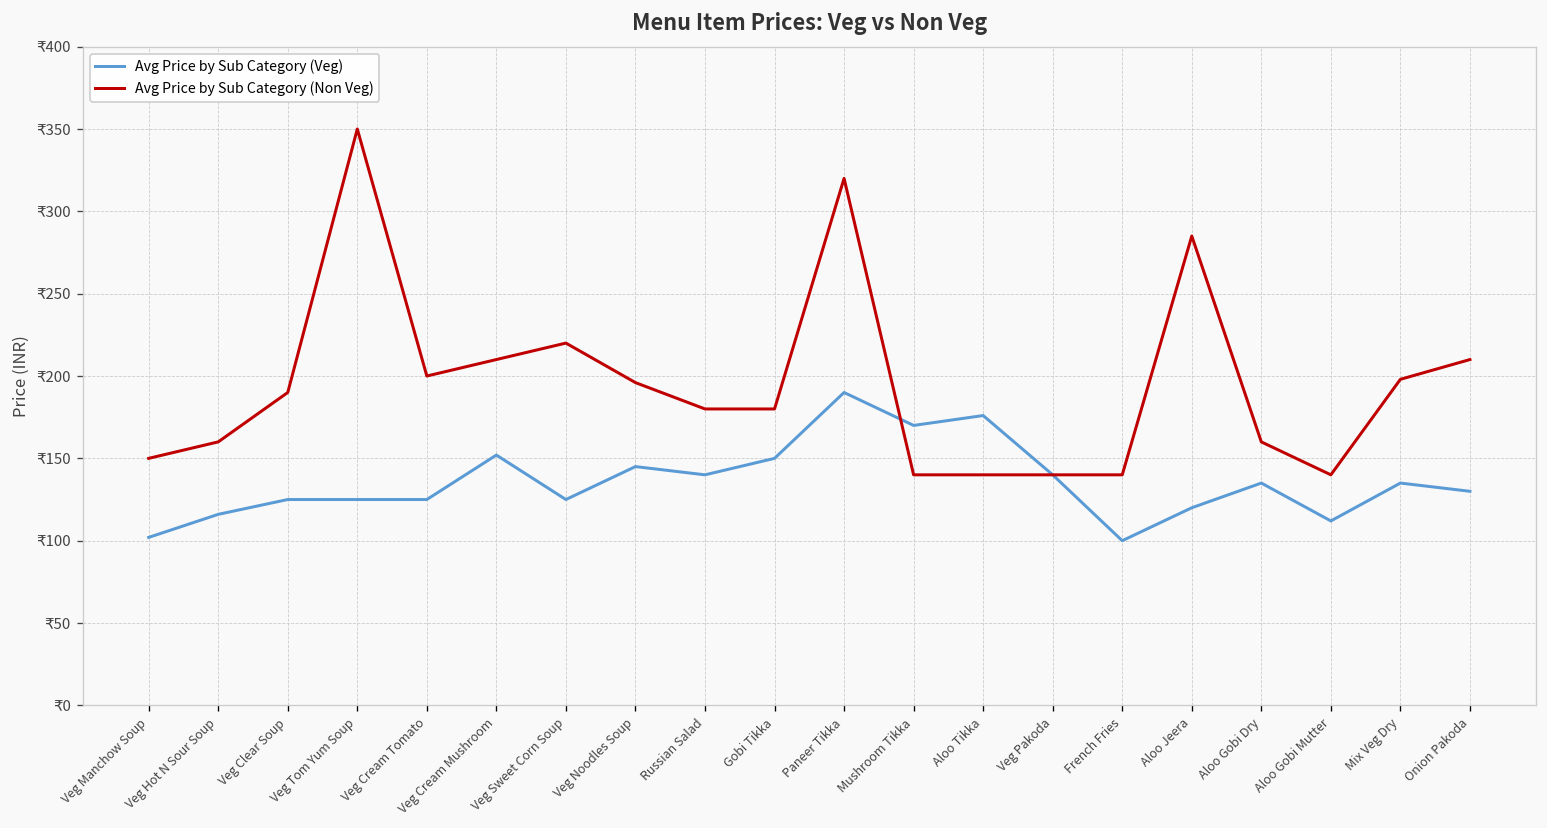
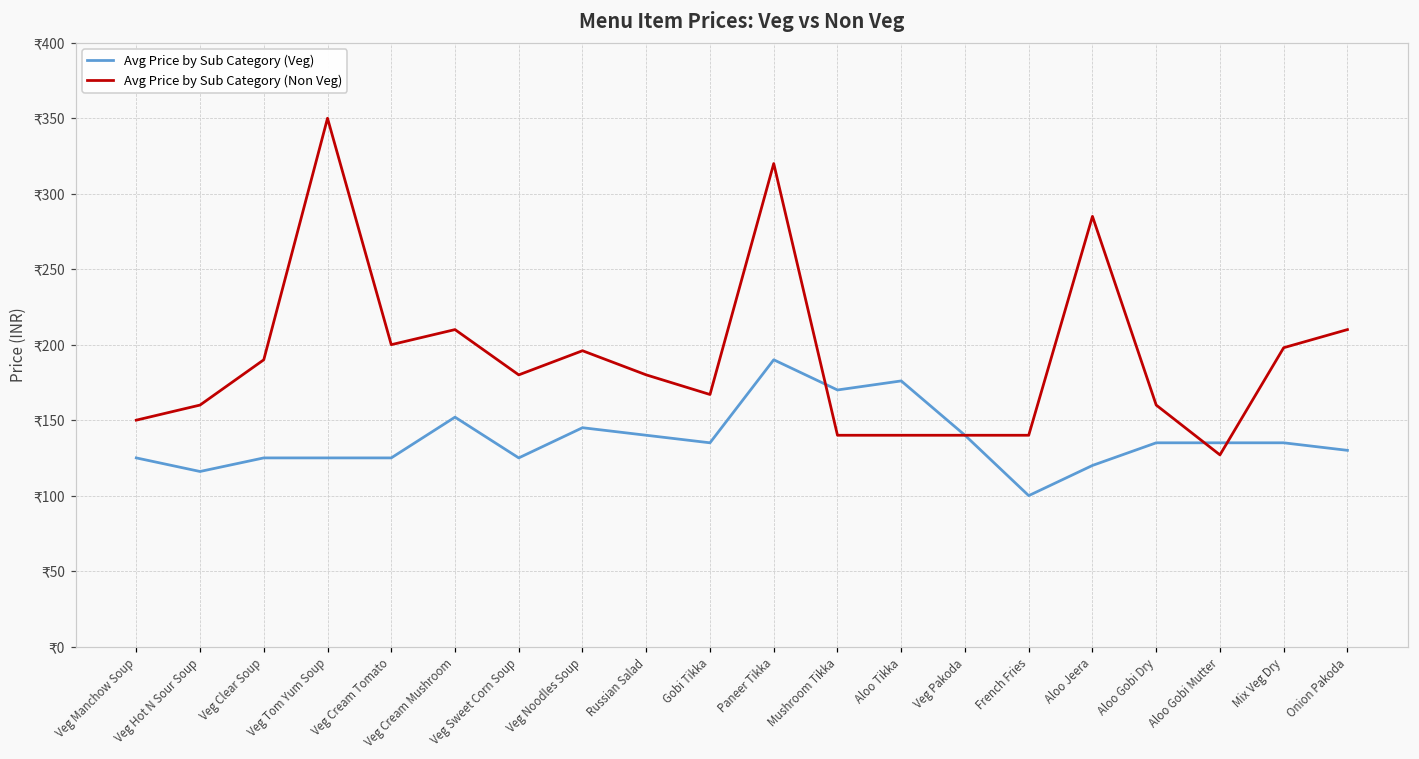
Avg Price by Sub Category (Veg), Veg Manchow Soup: ₹102 -> ₹125
Avg Price by Sub Category (Non Veg), Veg Sweet Corn Soup: ₹220 -> ₹180
Avg Price by Sub Category (Veg), Gobi Tikka: ₹150 -> ₹135
Avg Price by Sub Category (Non Veg), Gobi Tikka: ₹180 -> ₹167
Avg Price by Sub Category (Veg), Aloo Gobi Mutter: ₹112 -> ₹135
Avg Price by Sub Category (Non Veg), Aloo Gobi Mutter: ₹140 -> ₹127
